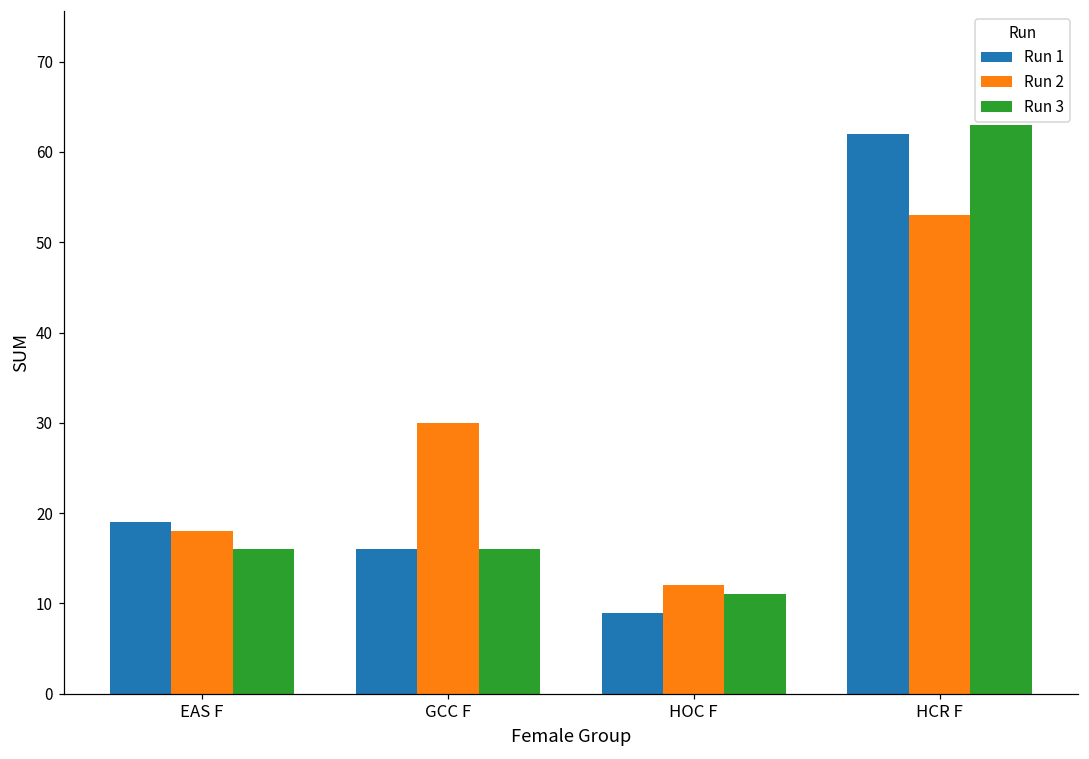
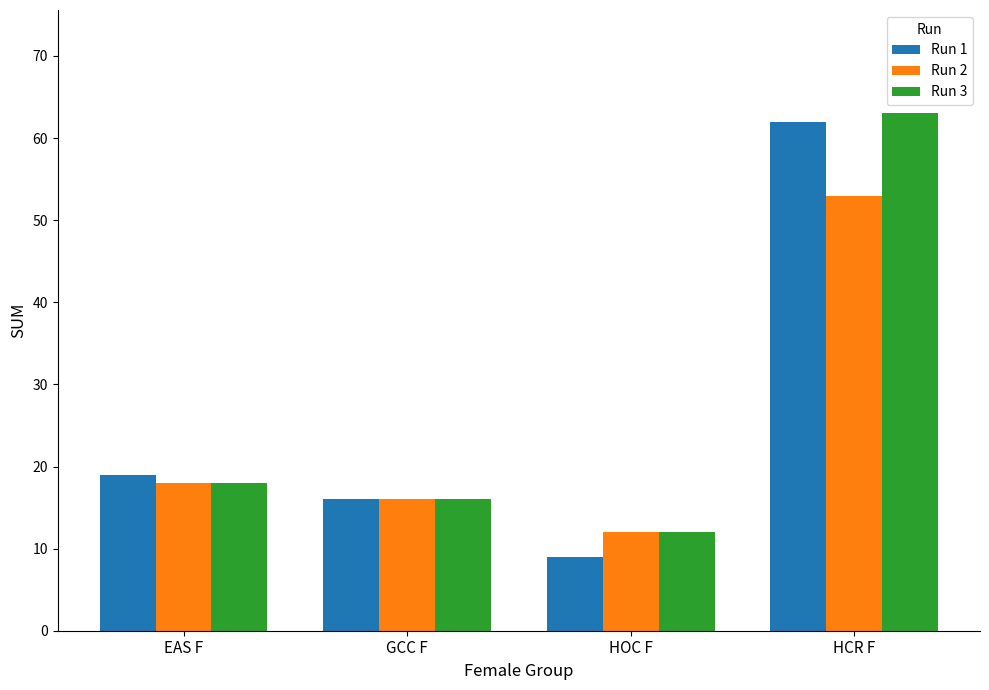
Run 3, EAS F: 16 -> 18
Run 2, GCC F: 30 -> 16
Run 3, HOC F: 11 -> 12
